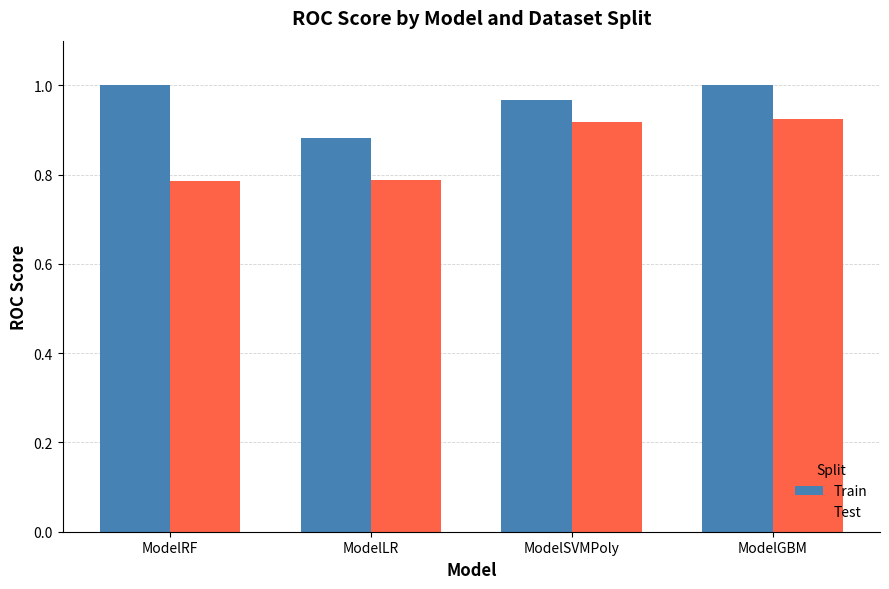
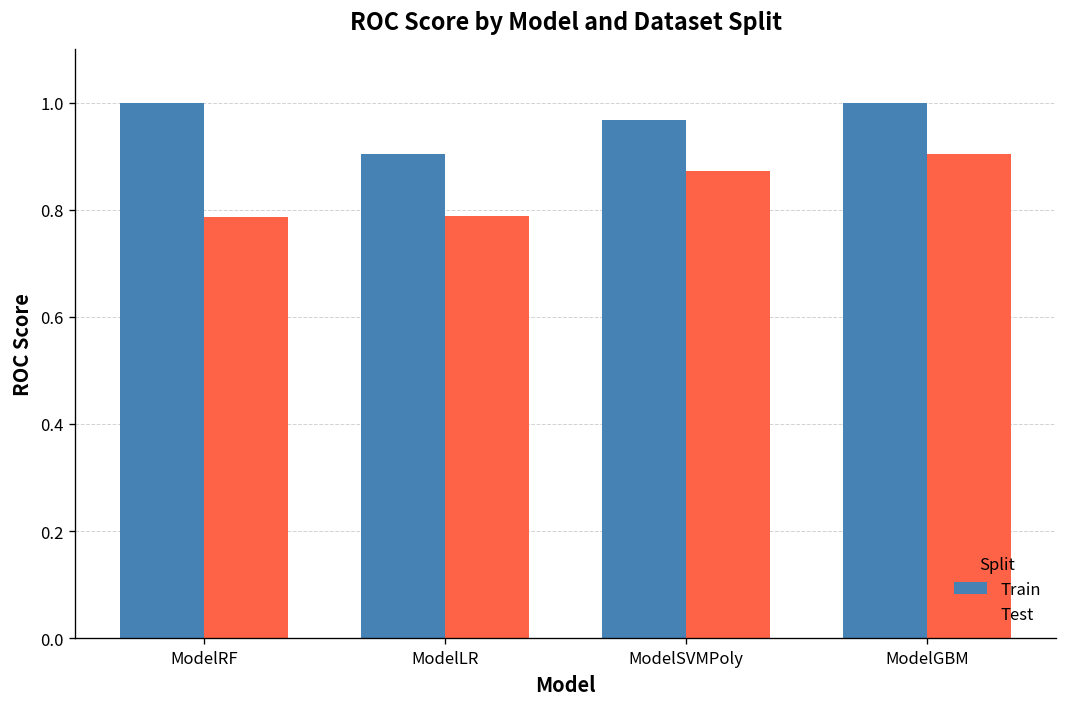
Train, ModelLR: 0.88 -> 0.90
Test, ModelSVMPoly: 0.92 -> 0.87
Test, ModelGBM: 0.92 -> 0.90
